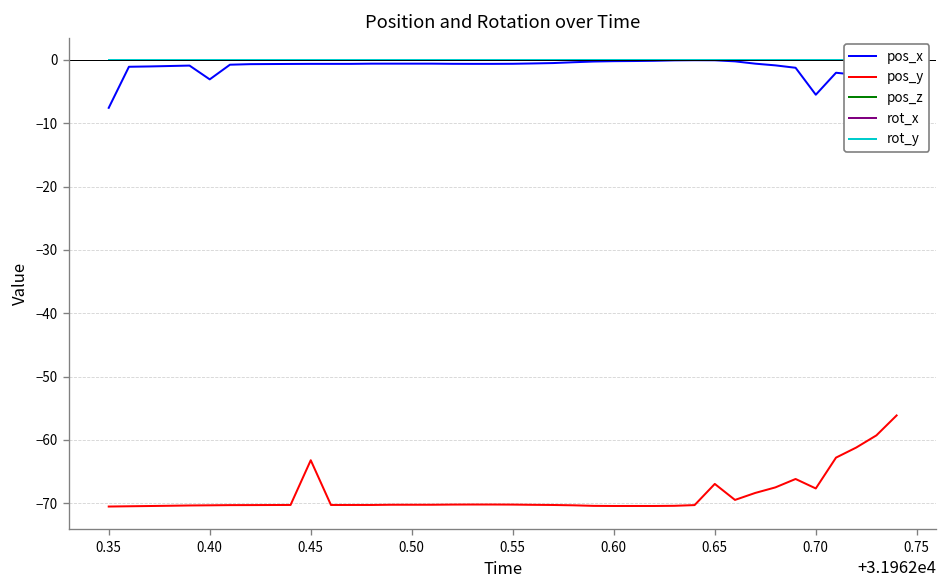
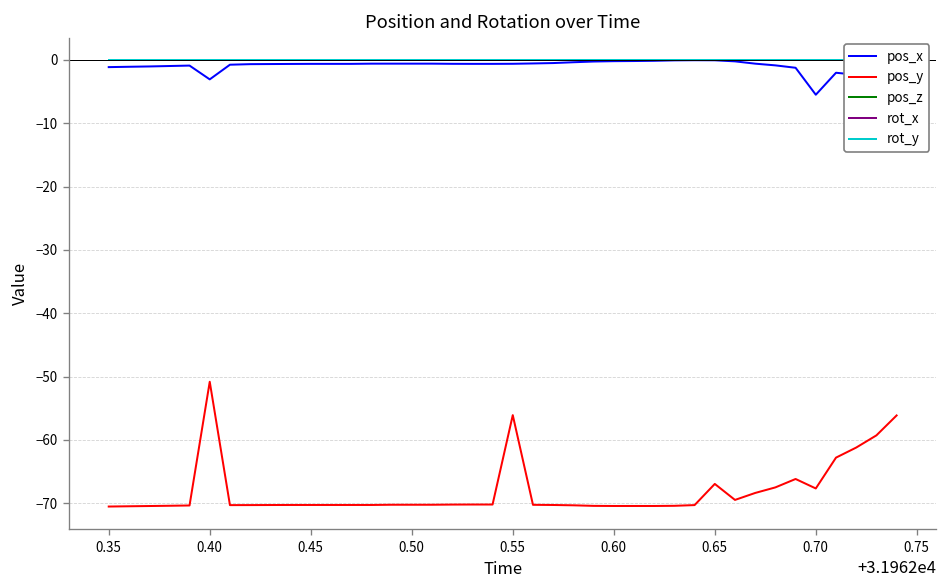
pos_x, 0.35: -8 -> -1
pos_y, 0.40: -70 -> -51
pos_y, 0.45: -63 -> -70
pos_y, 0.55: -70 -> -56
